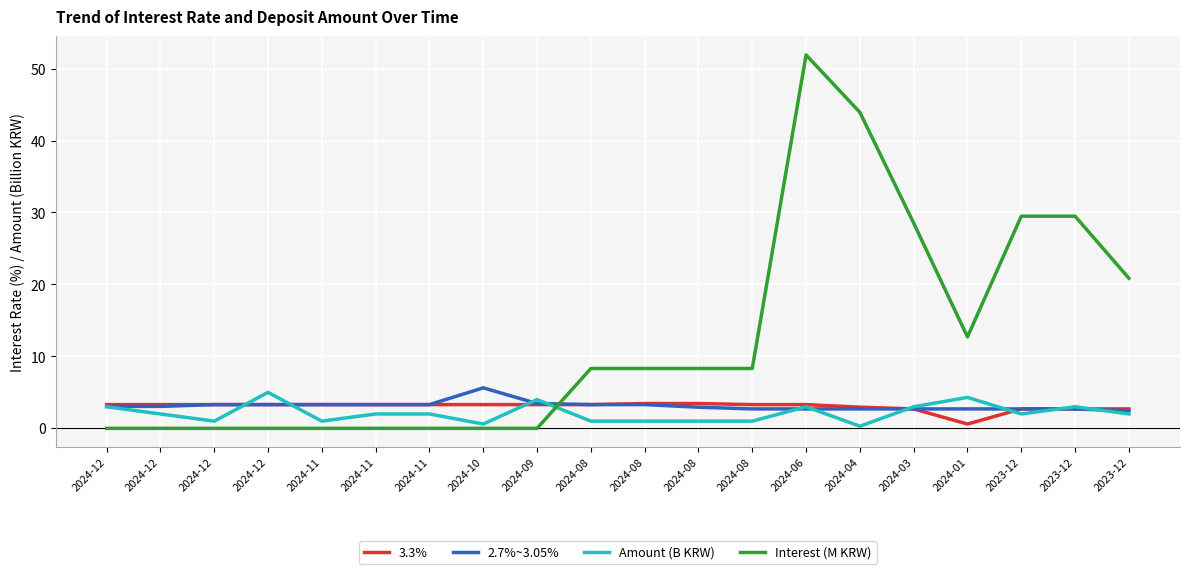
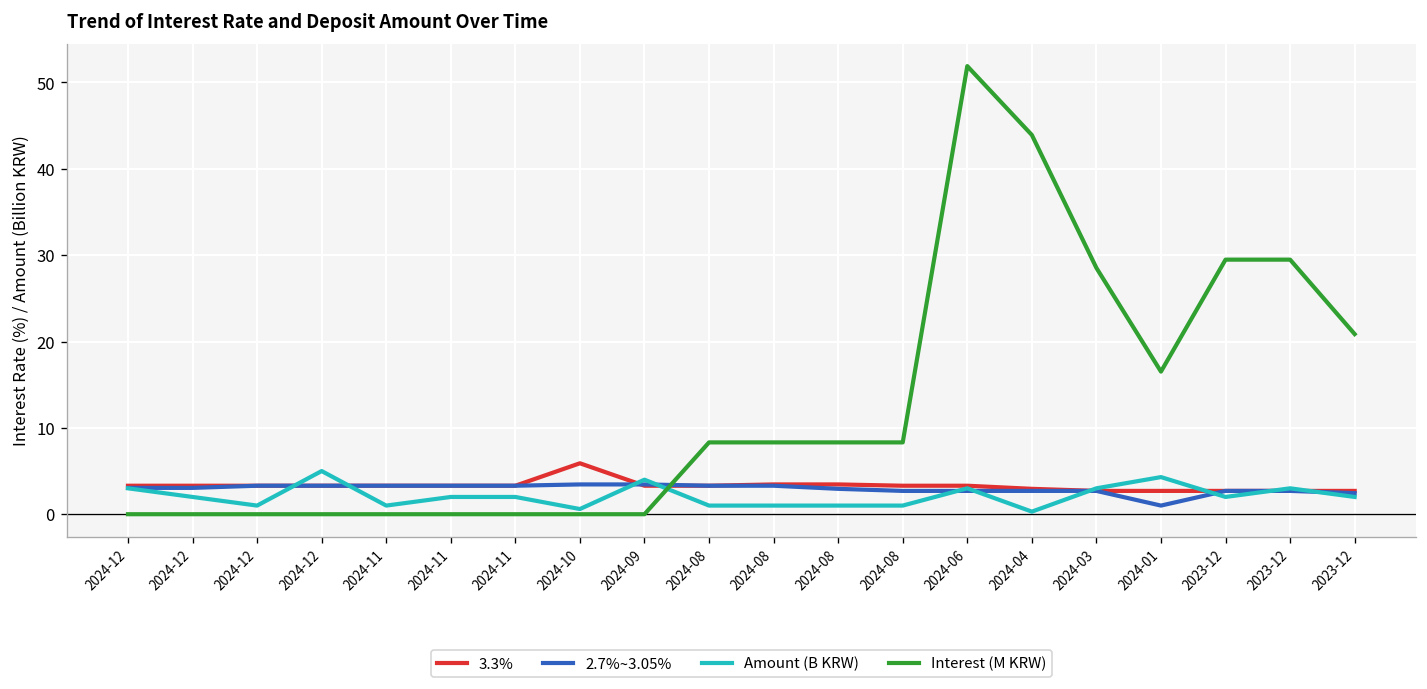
3.3%, 2024-10: 3 -> 6
2.7%~3.05%, 2024-10: 6 -> 3
3.3%, 2024-01: 1 -> 3
2.7%~3.05%, 2024-01: 3 -> 1
Interest (M KRW), 2024-01: 13 -> 17
